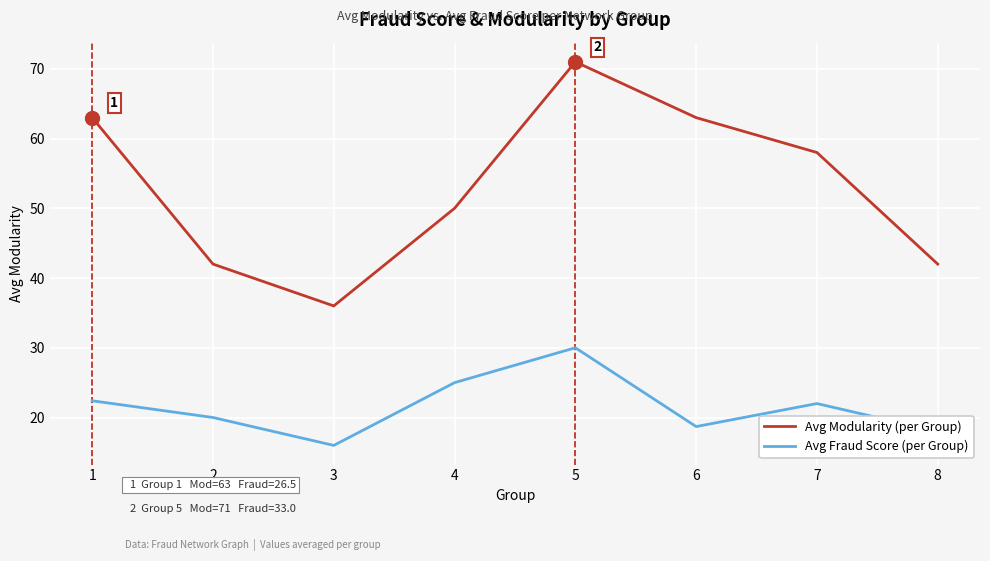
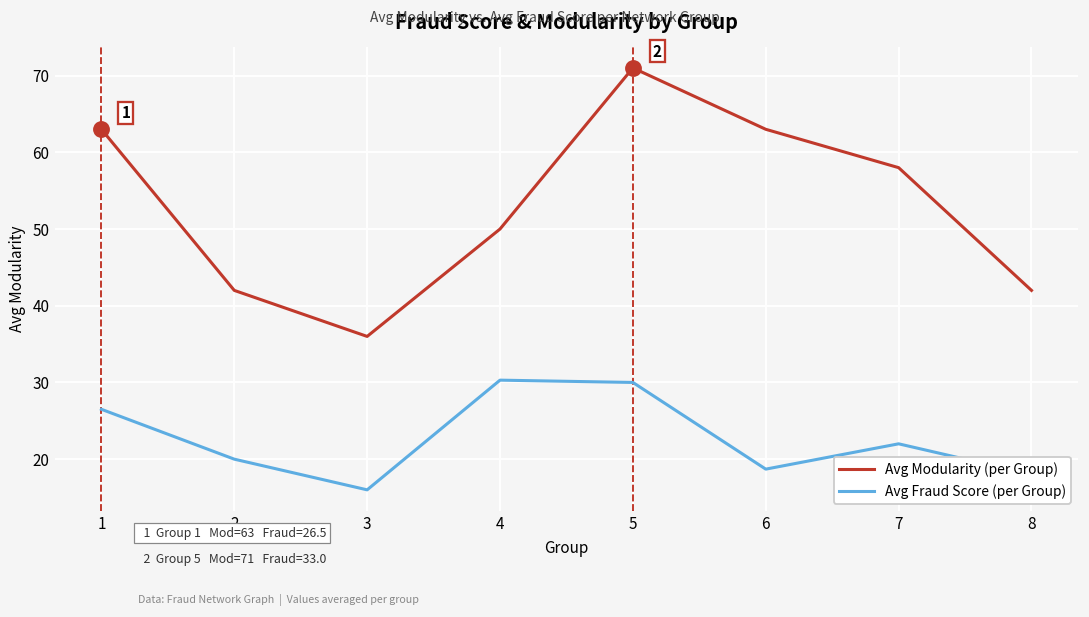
Avg Fraud Score (per Group), 1: 22 -> 27
Avg Fraud Score (per Group), 4: 25 -> 30
